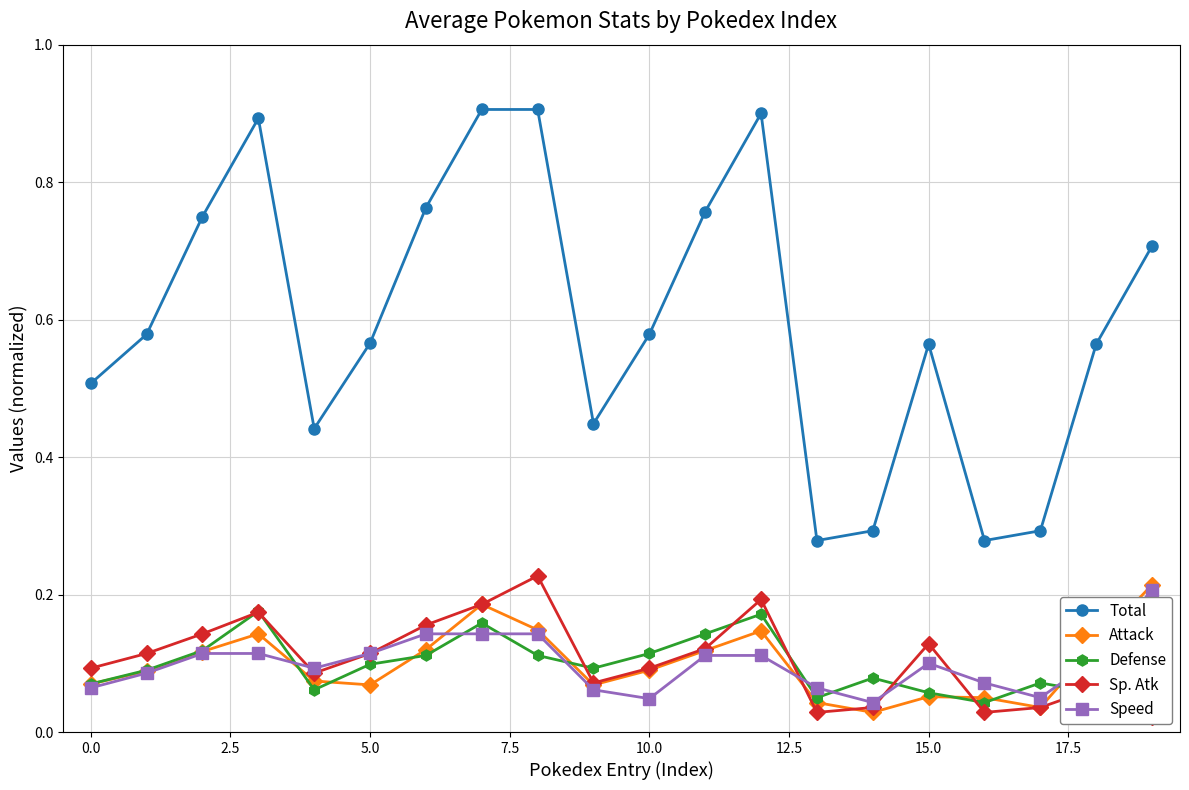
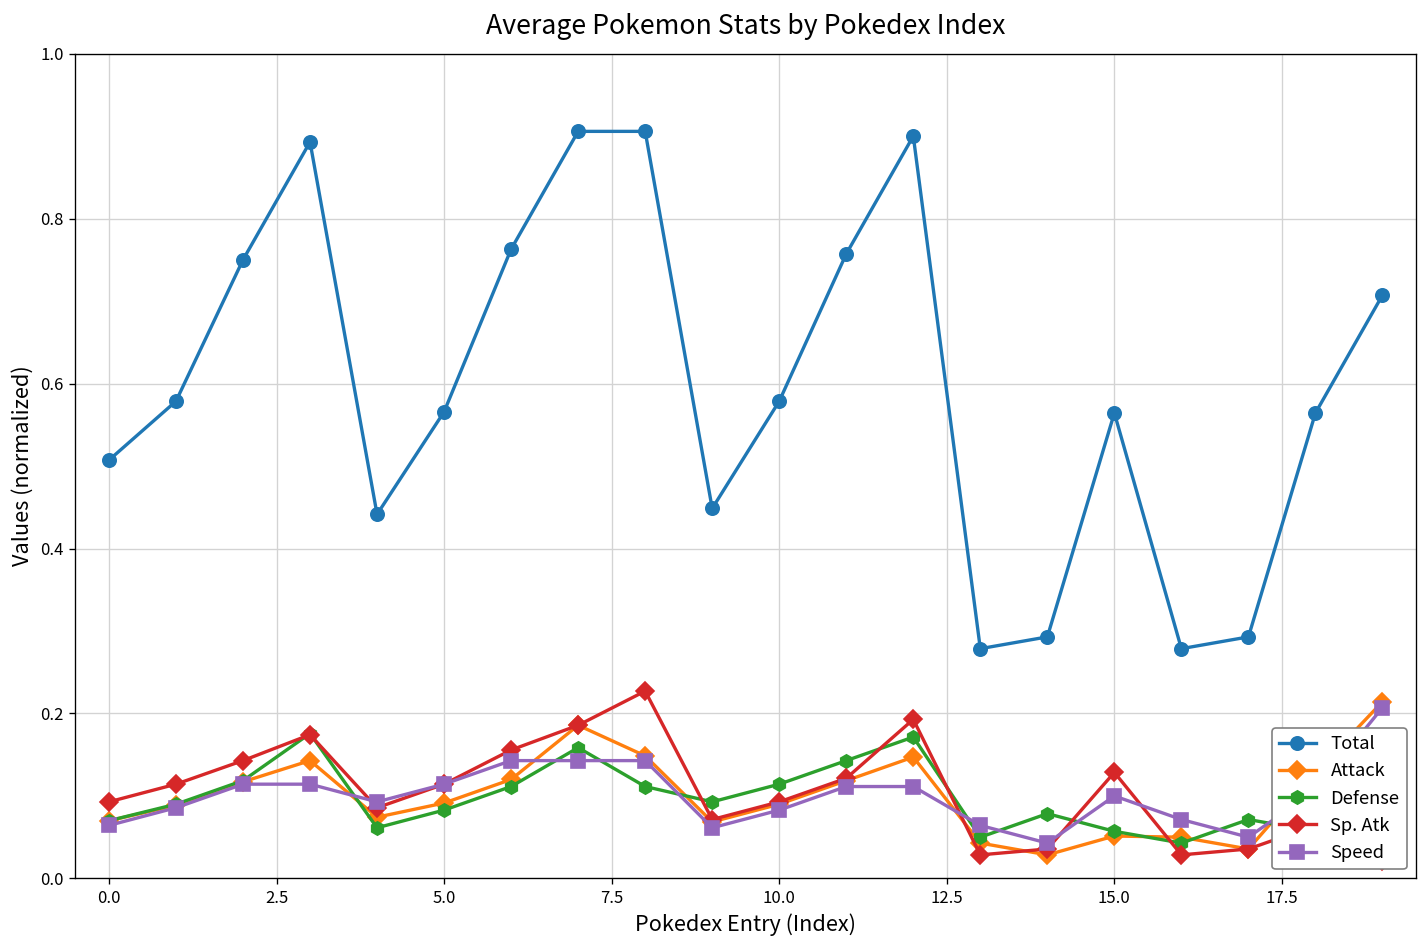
Attack, 5.0: 0.07 -> 0.09
Defense, 5.0: 0.10 -> 0.08
Speed, 10.0: 0.05 -> 0.08
